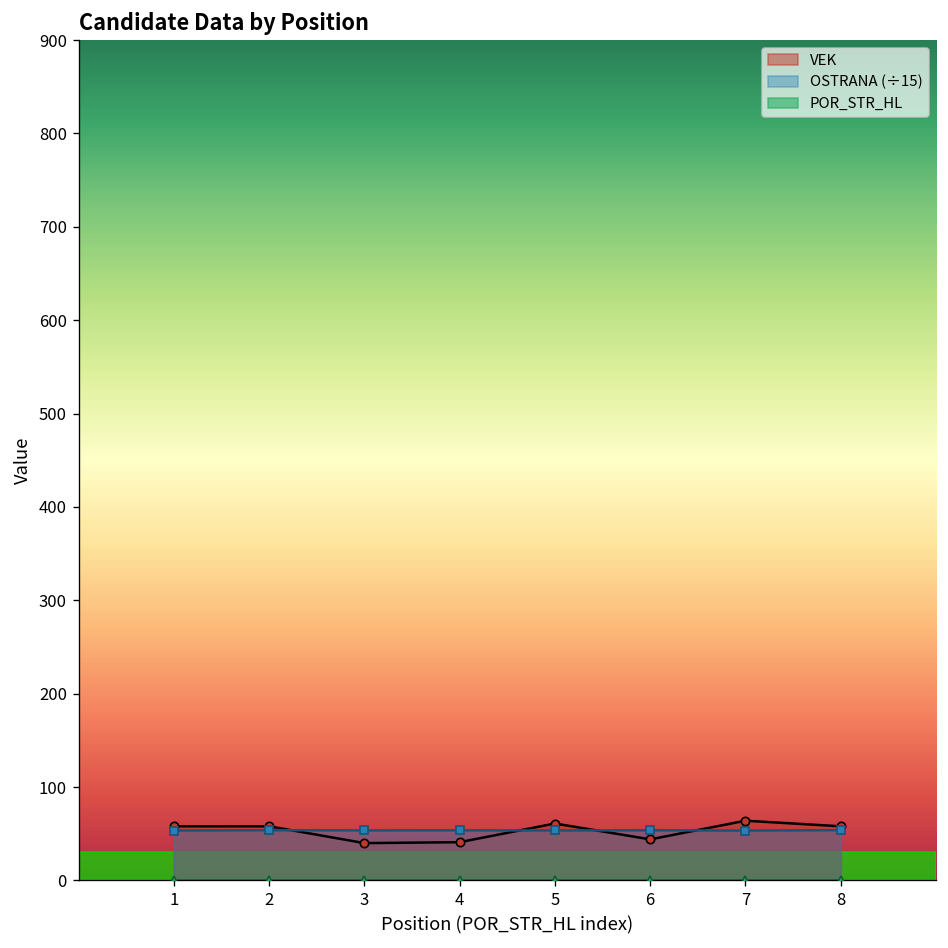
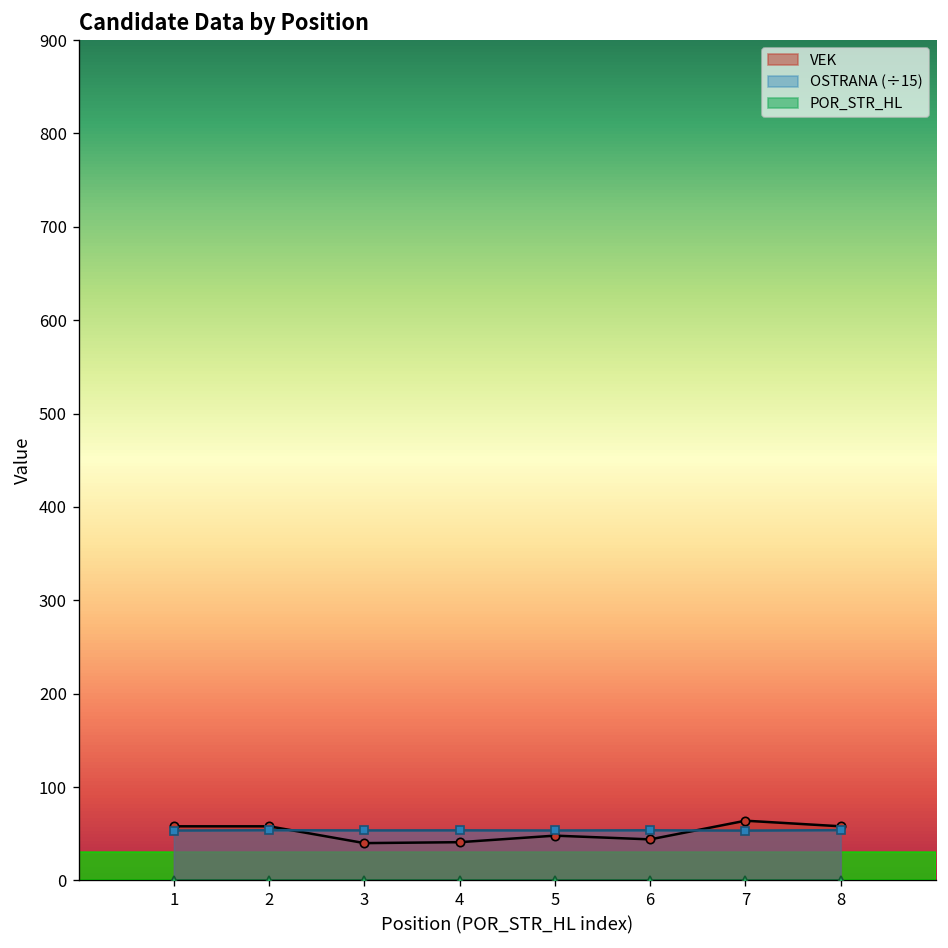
VEK, 5: 60 -> 50
